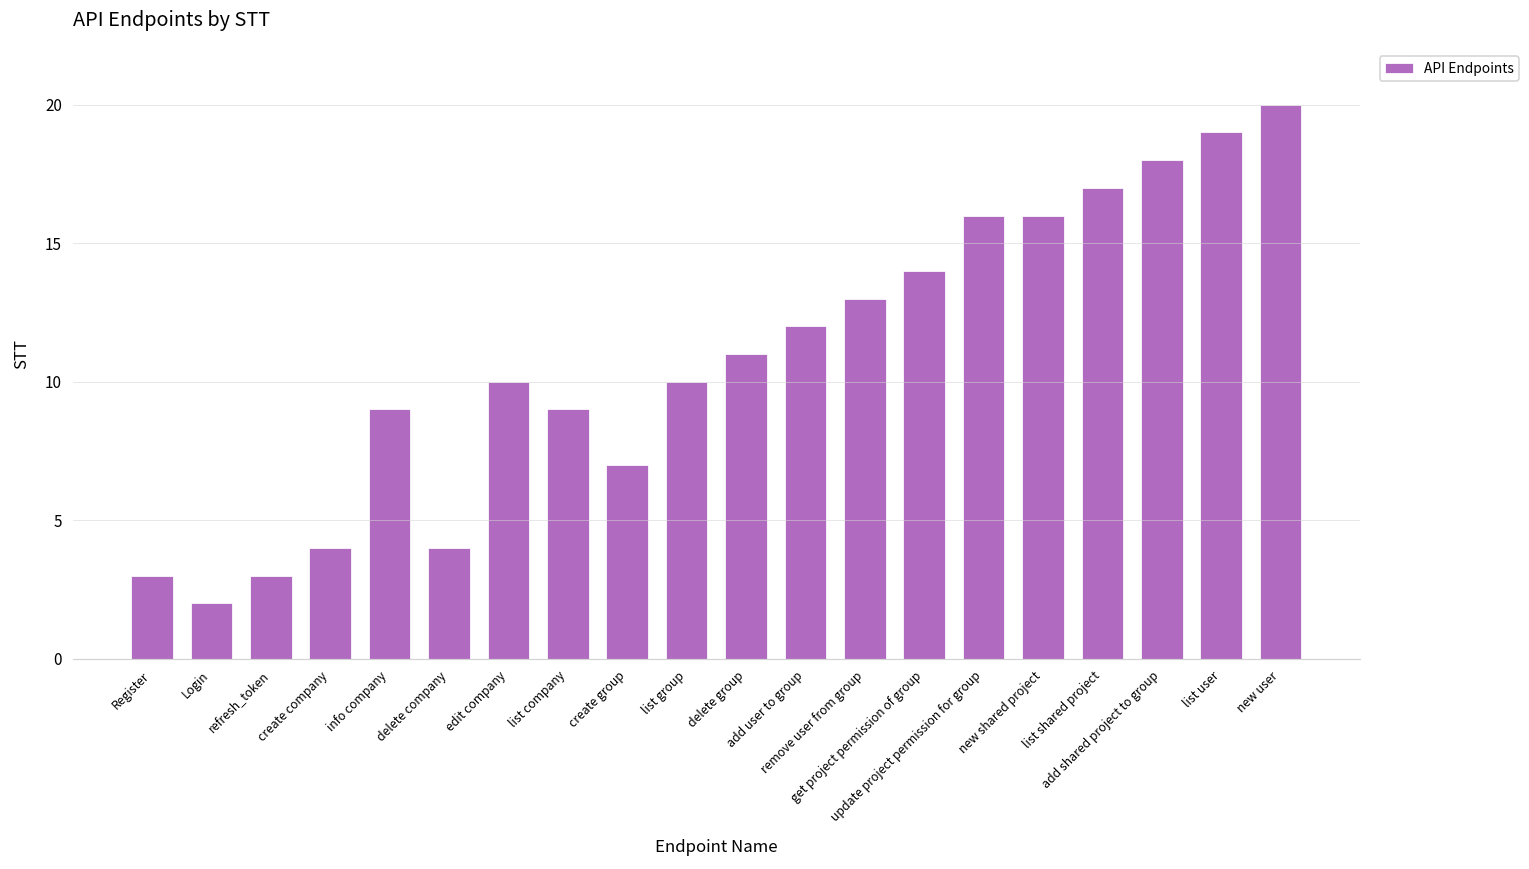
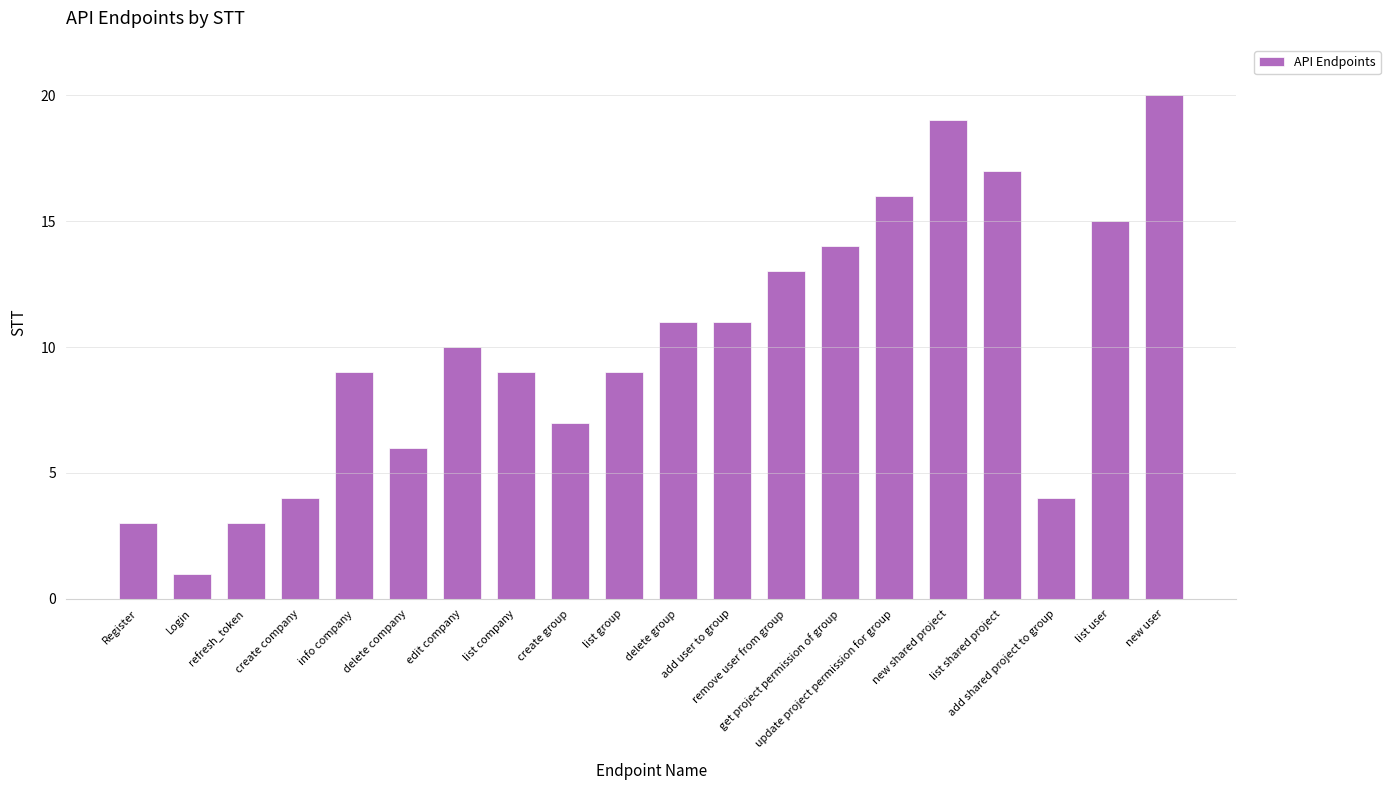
Login: 2 -> 1
delete company: 4 -> 6
list group: 10 -> 9
add user to group: 12 -> 11
new shared project: 16 -> 19
add shared project to group: 18 -> 4
list user: 19 -> 15
